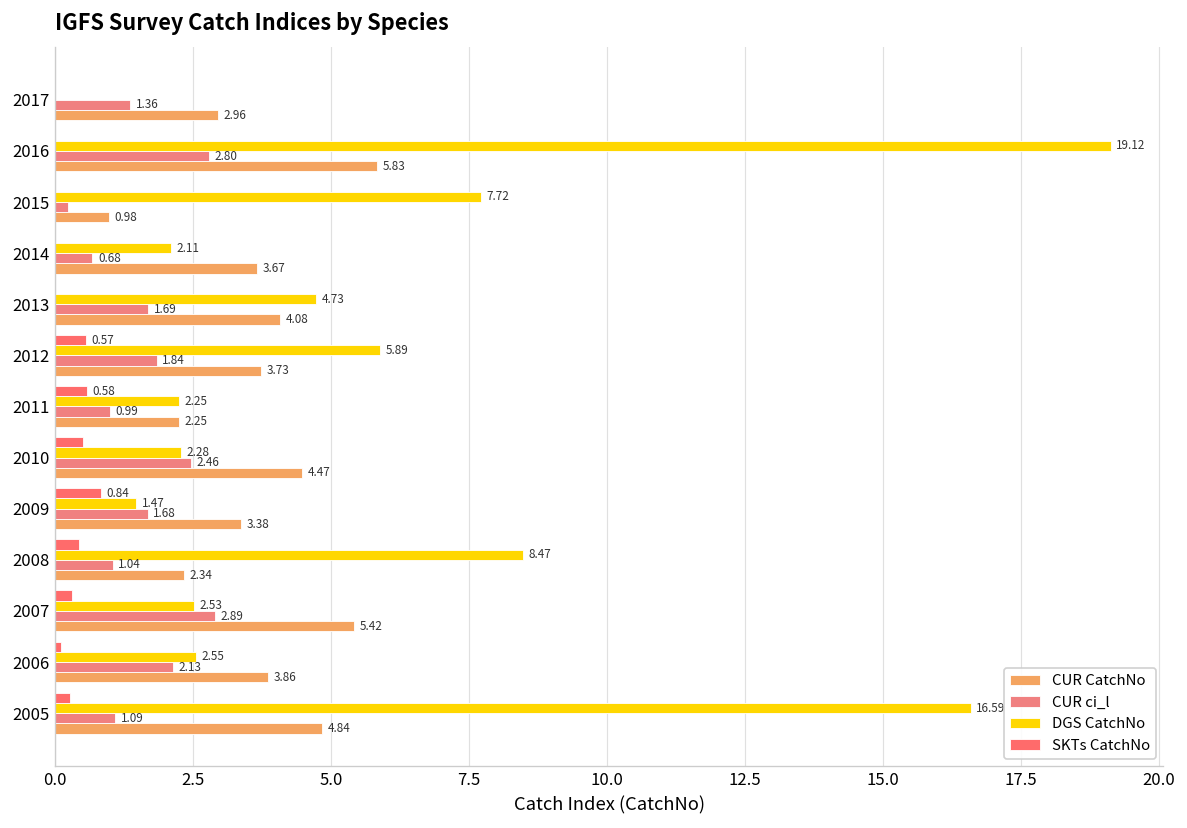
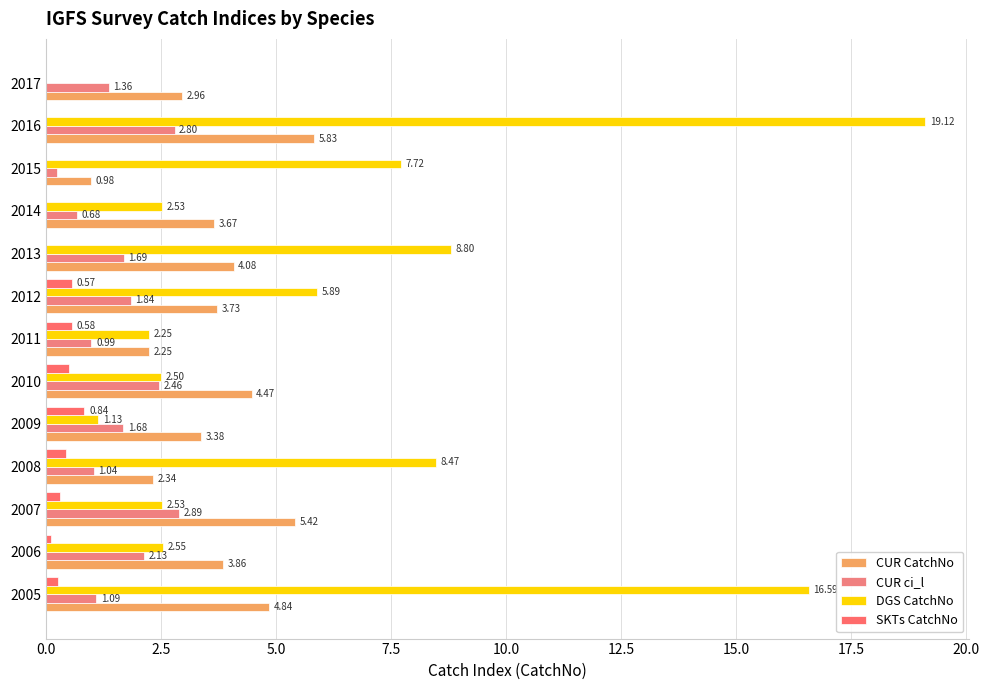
DGS CatchNo, 2014: 2.11 -> 2.53
DGS CatchNo, 2013: 4.73 -> 8.80
DGS CatchNo, 2010: 2.28 -> 2.50
DGS CatchNo, 2009: 1.47 -> 1.13
